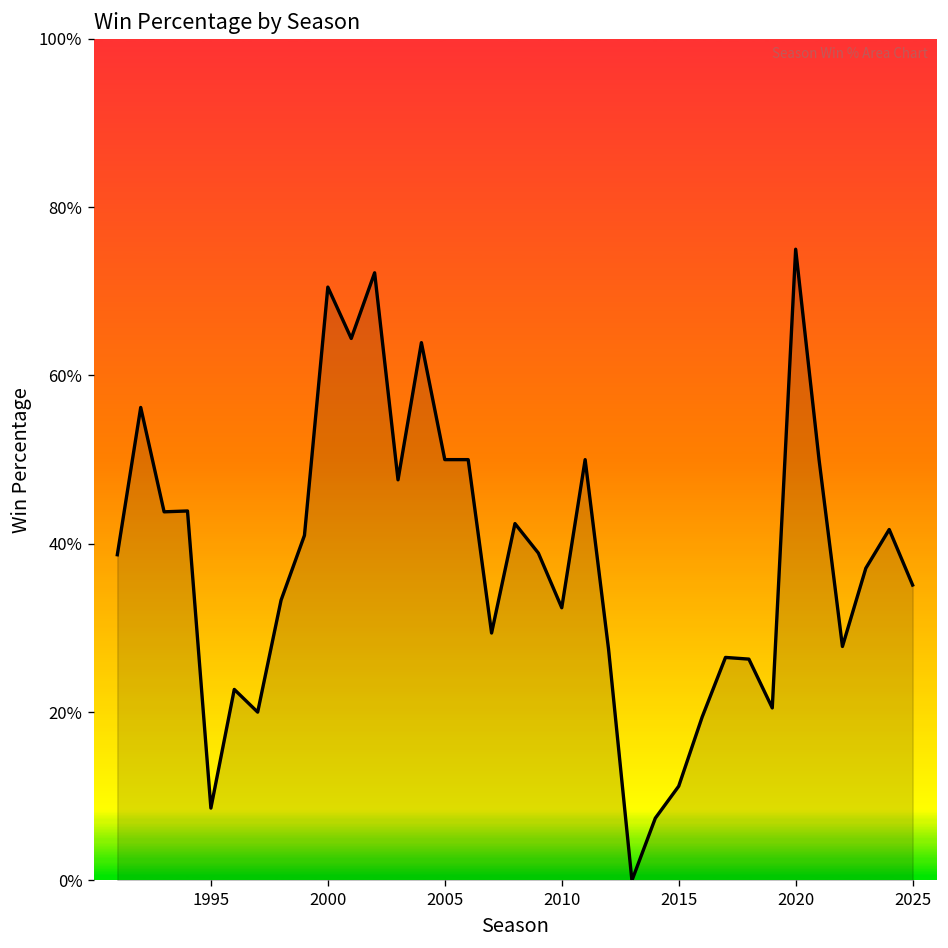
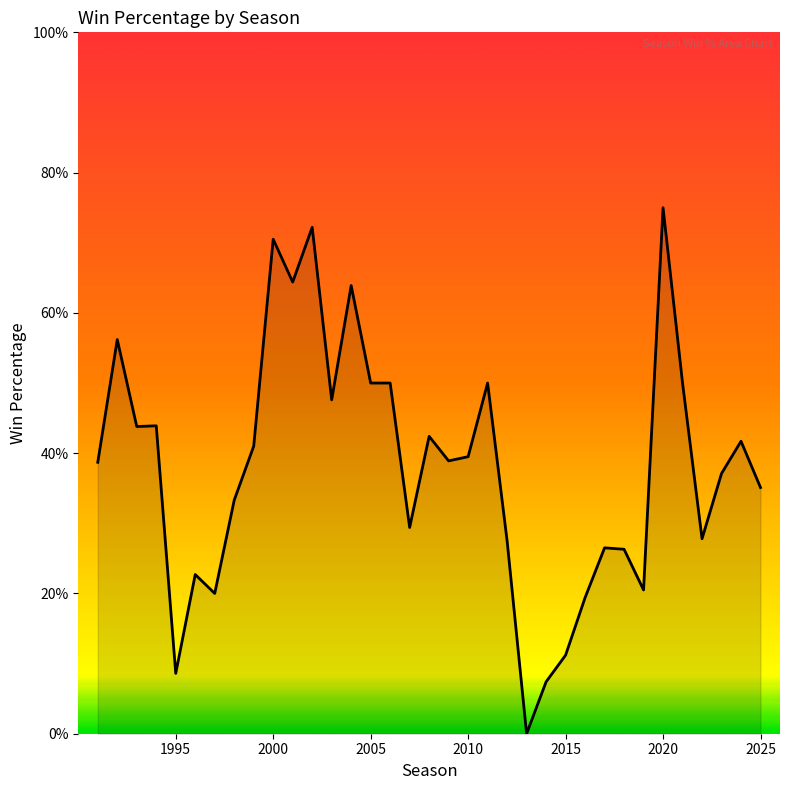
2010: 32% -> 40%
